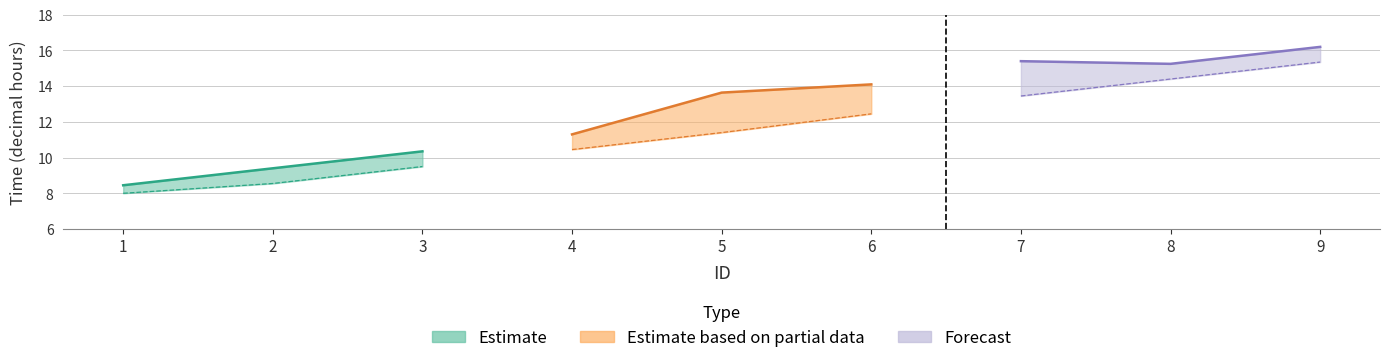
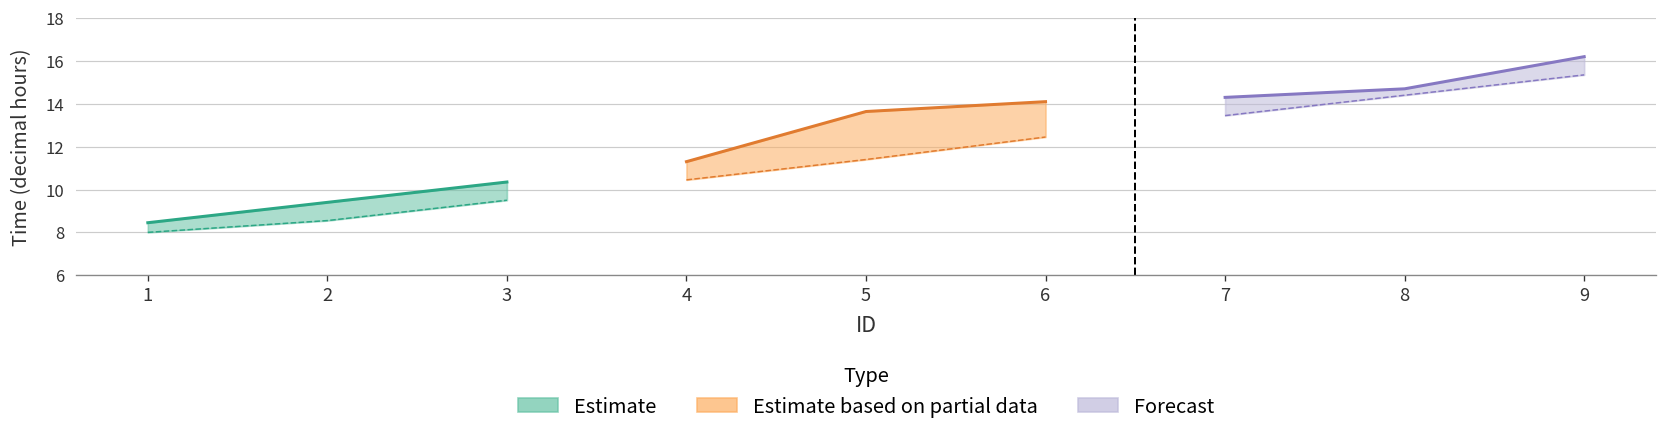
Forecast, 7: 15.4 -> 14.3
Forecast, 8: 15.3 -> 14.7
